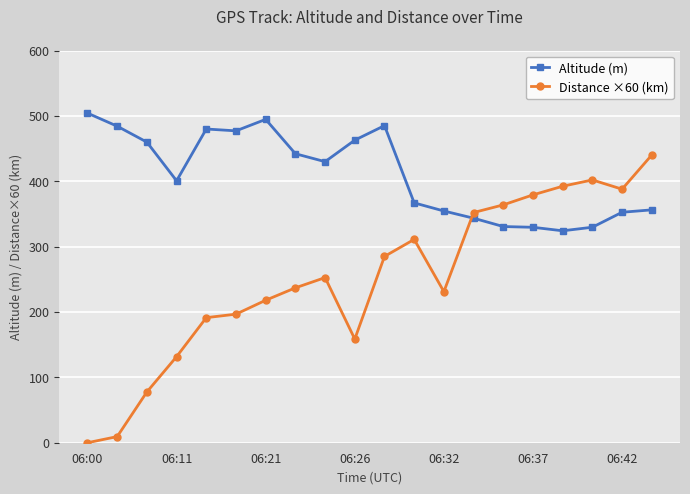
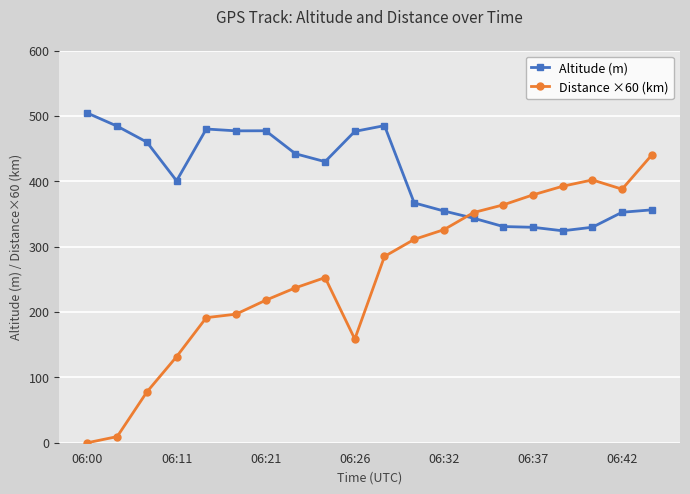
Altitude (m), 06:21: 490 -> 480
Altitude (m), 06:26: 460 -> 480
Distance ×60 (km), 06:32: 230 -> 330
